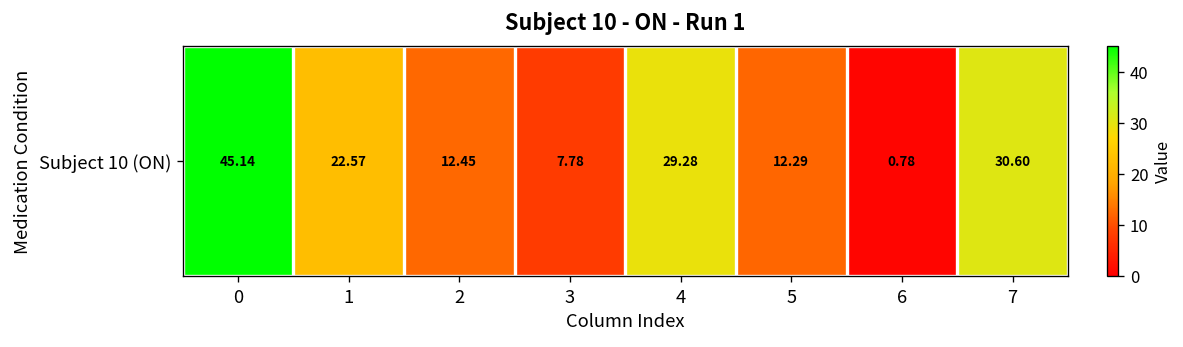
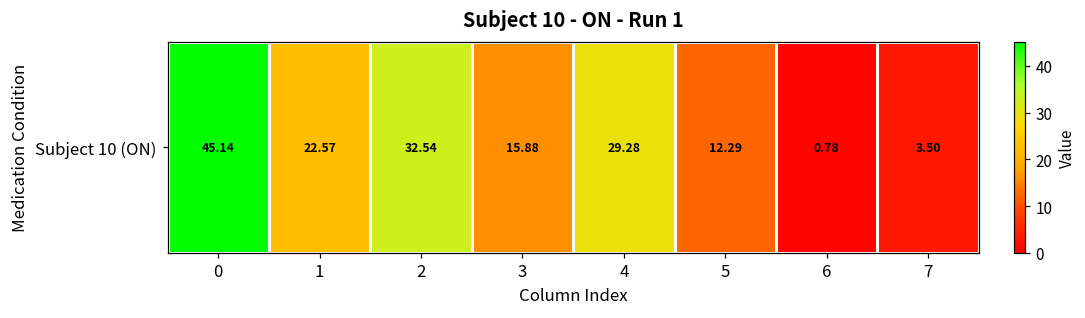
Subject 10 (ON), 2: 12.45 -> 32.54
Subject 10 (ON), 3: 7.78 -> 15.88
Subject 10 (ON), 7: 30.60 -> 3.50
